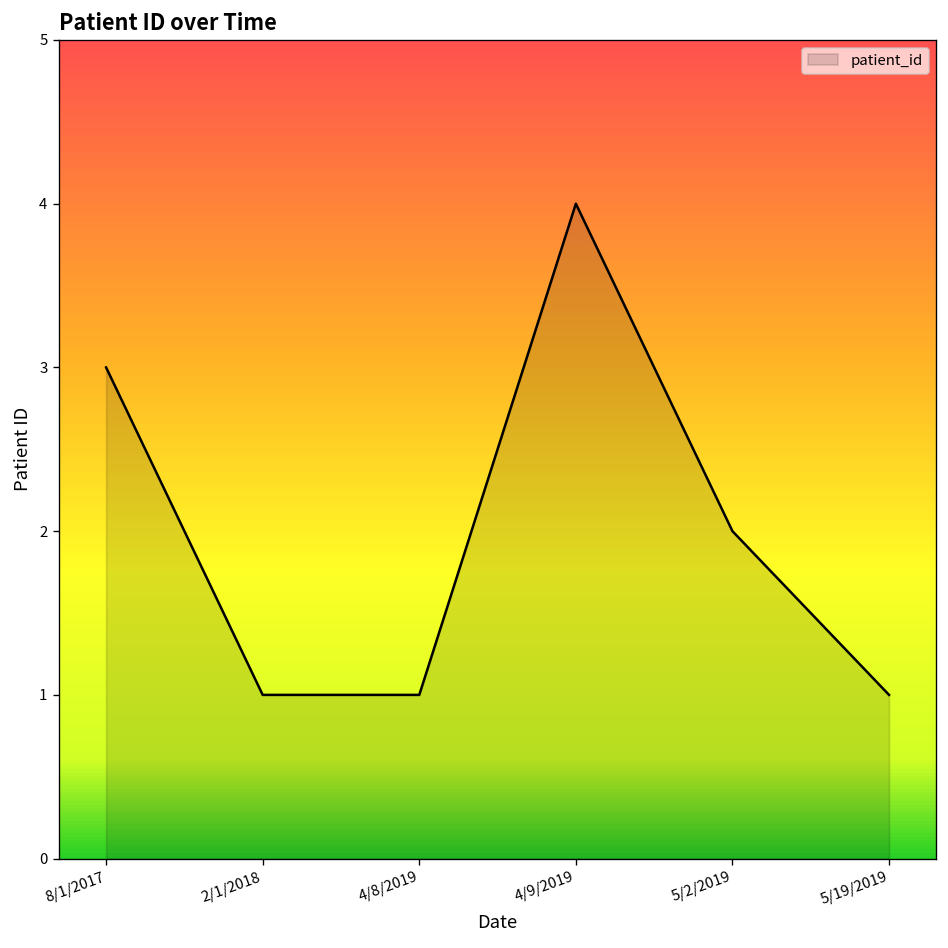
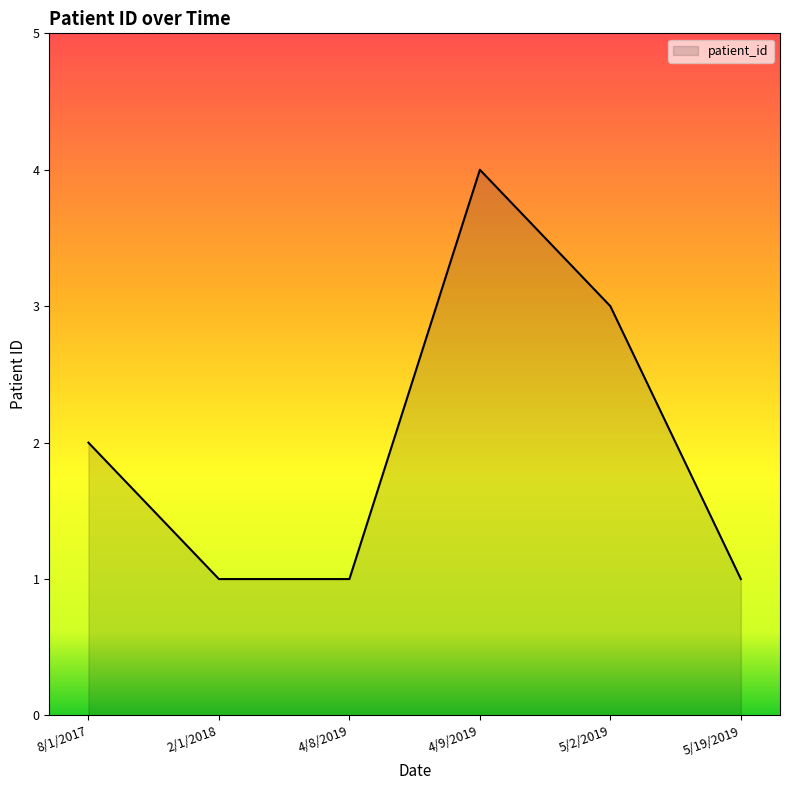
8/1/2017: 3 -> 2
5/2/2019: 2 -> 3
